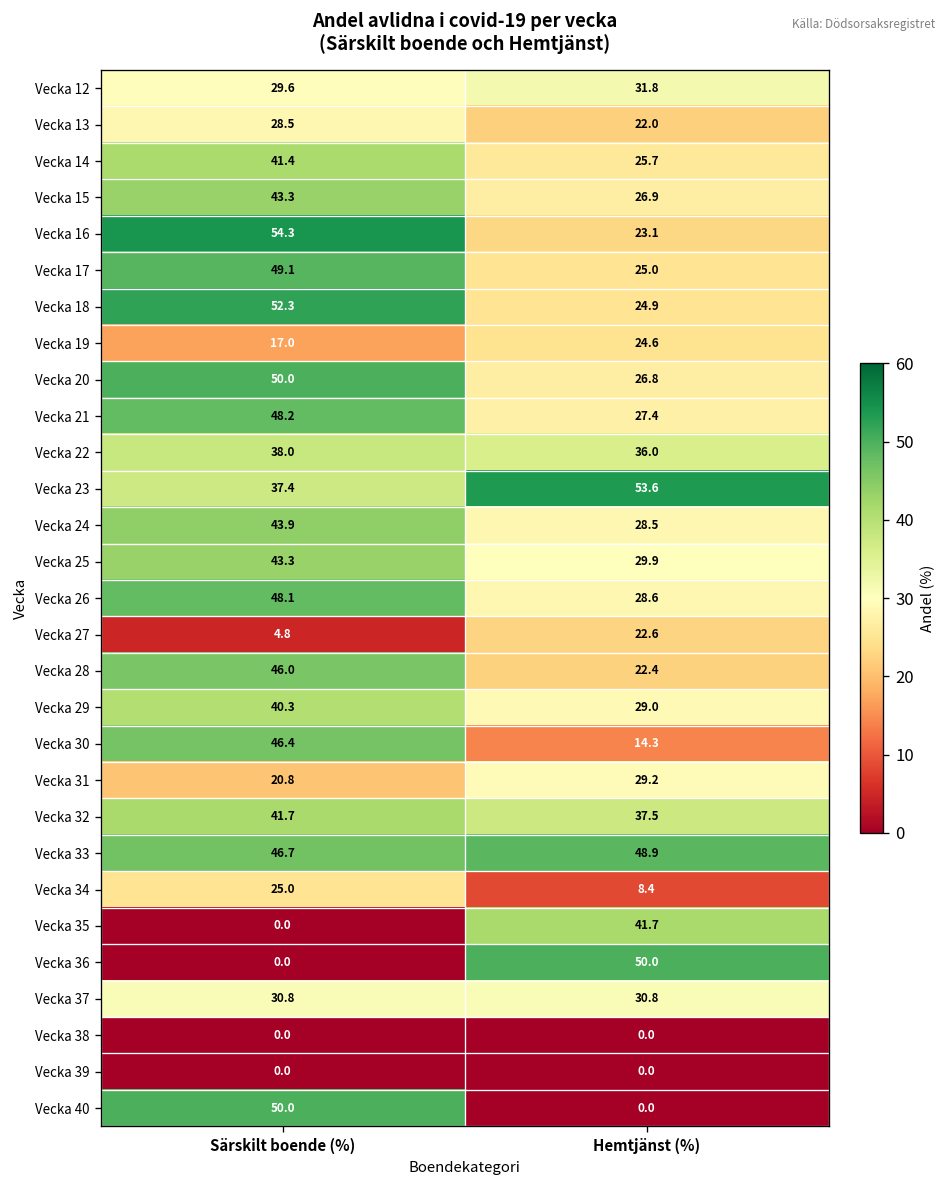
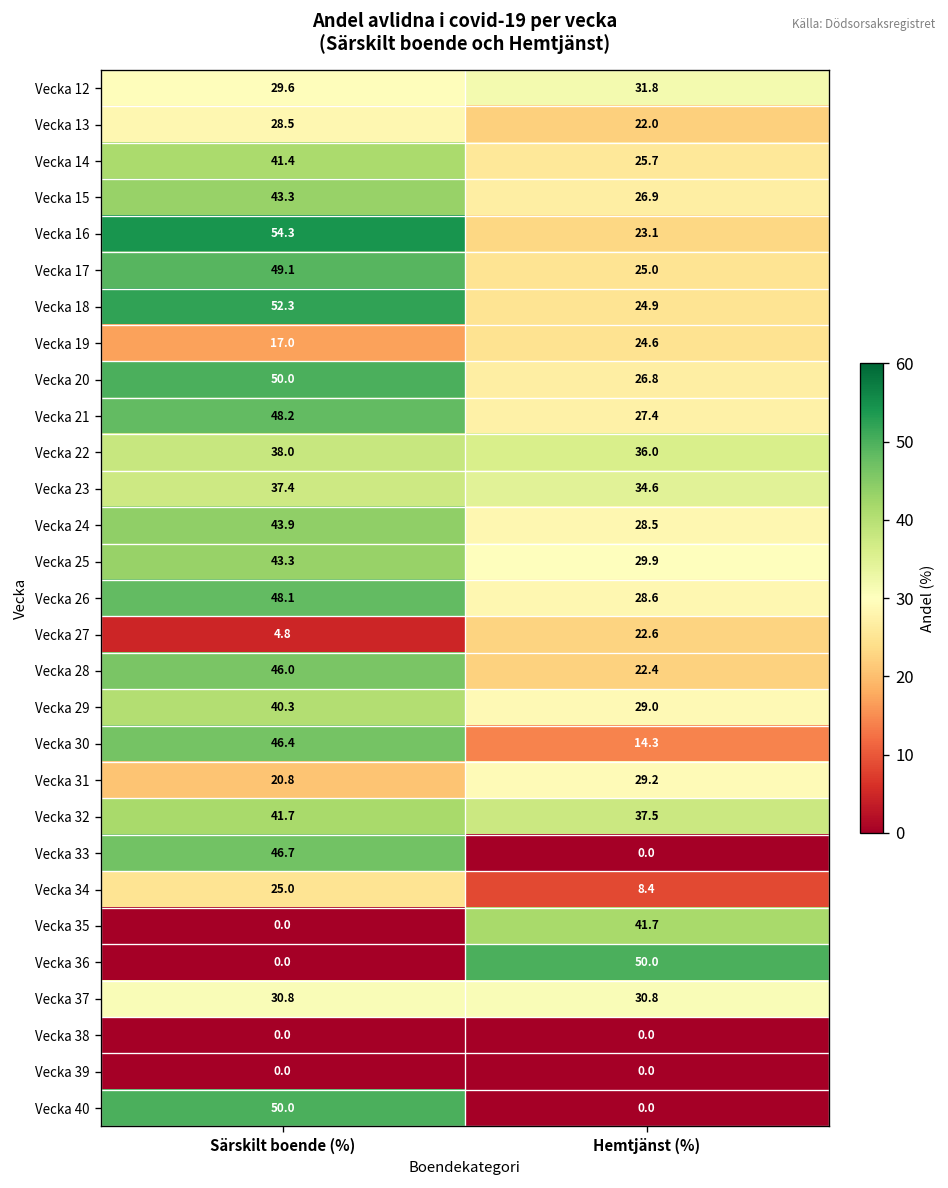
Vecka 23, Hemtjänst (%): 53.6 -> 34.6
Vecka 33, Hemtjänst (%): 48.9 -> 0.0
